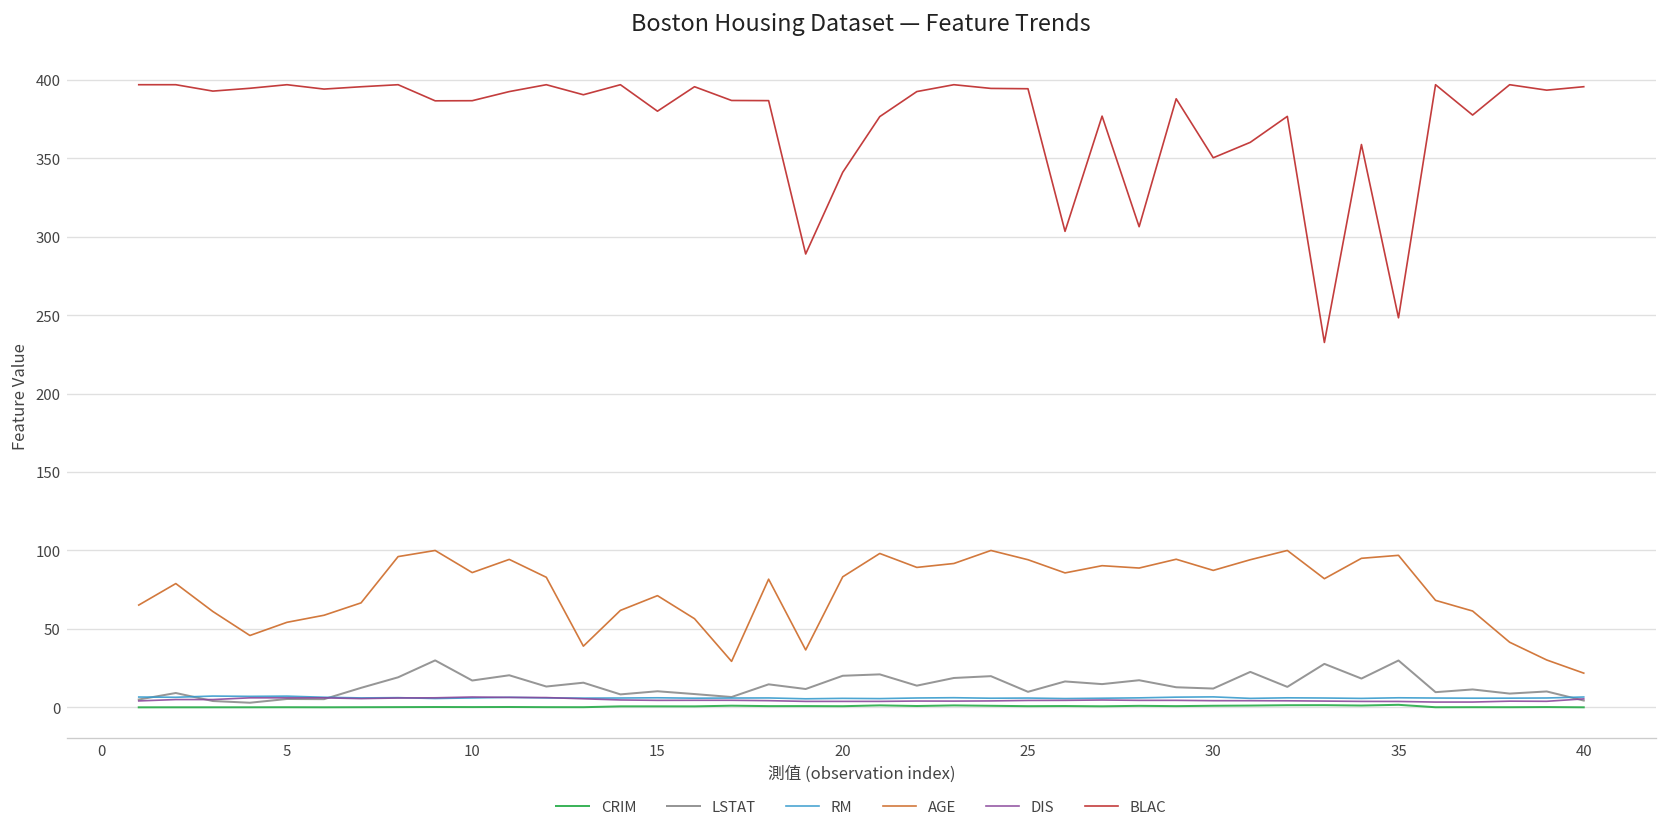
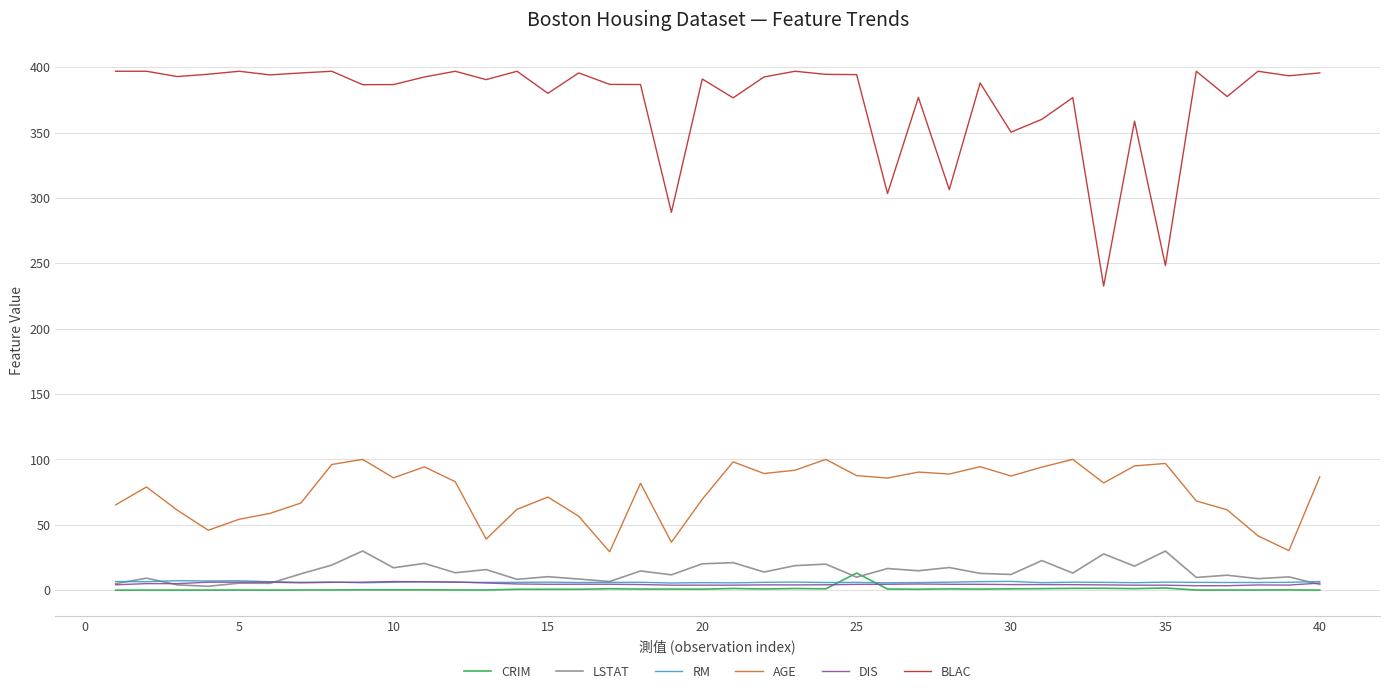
AGE, 20: 83 -> 70
BLAC, 20: 341 -> 391
CRIM, 25: 1 -> 13
AGE, 25: 94 -> 88
AGE, 40: 22 -> 87
